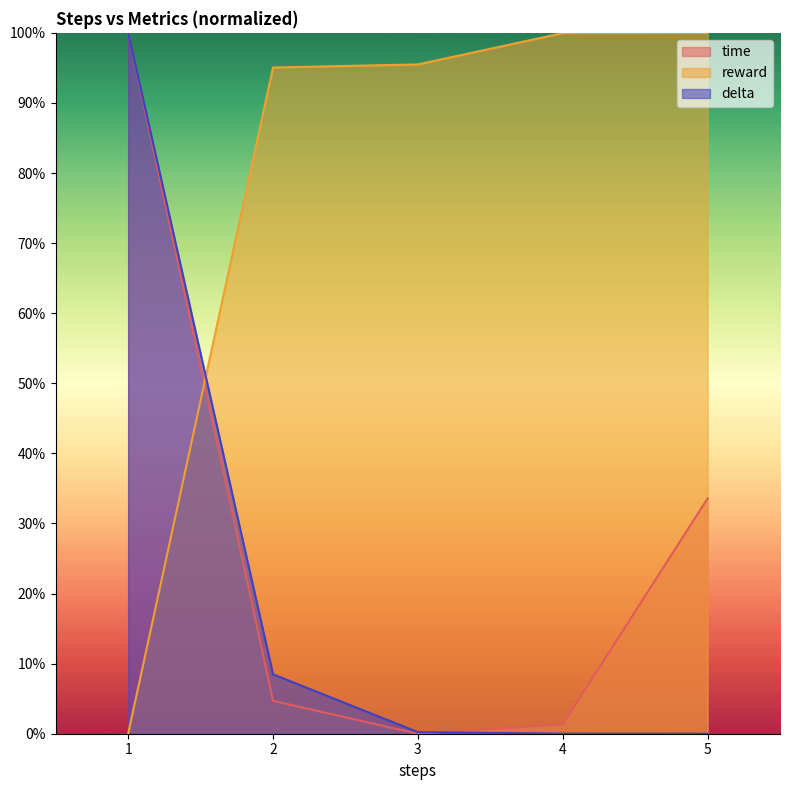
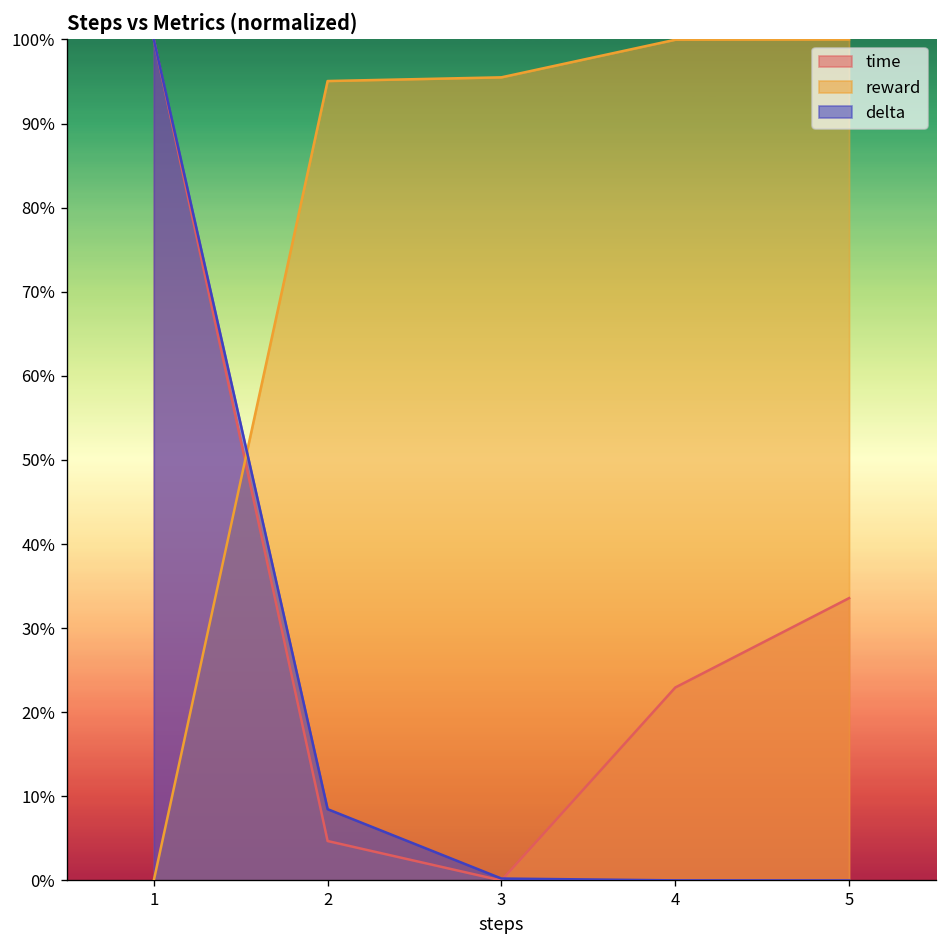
time, 4: 1% -> 23%
